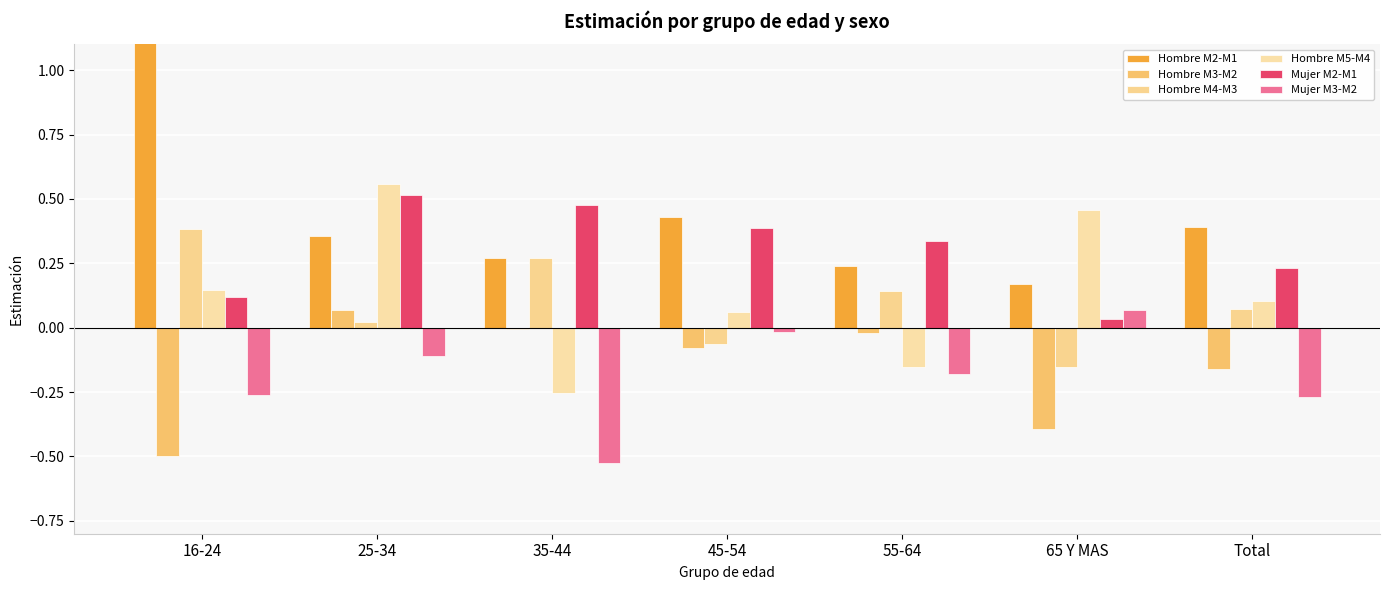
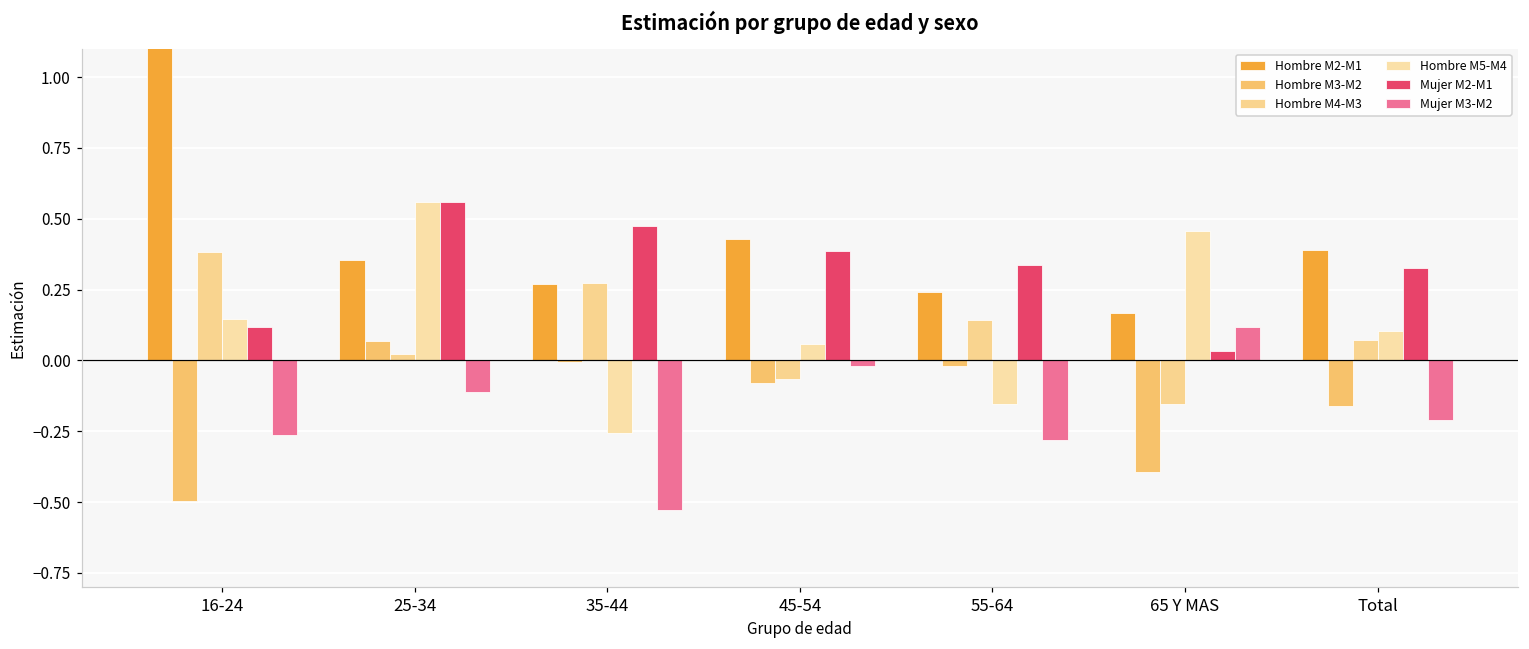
Mujer M2-M1, 25-34: 0.52 -> 0.56
Mujer M3-M2, 55-64: -0.18 -> -0.28
Mujer M3-M2, 65 Y MAS: 0.07 -> 0.12
Mujer M2-M1, Total: 0.23 -> 0.33
Mujer M3-M2, Total: -0.27 -> -0.21
